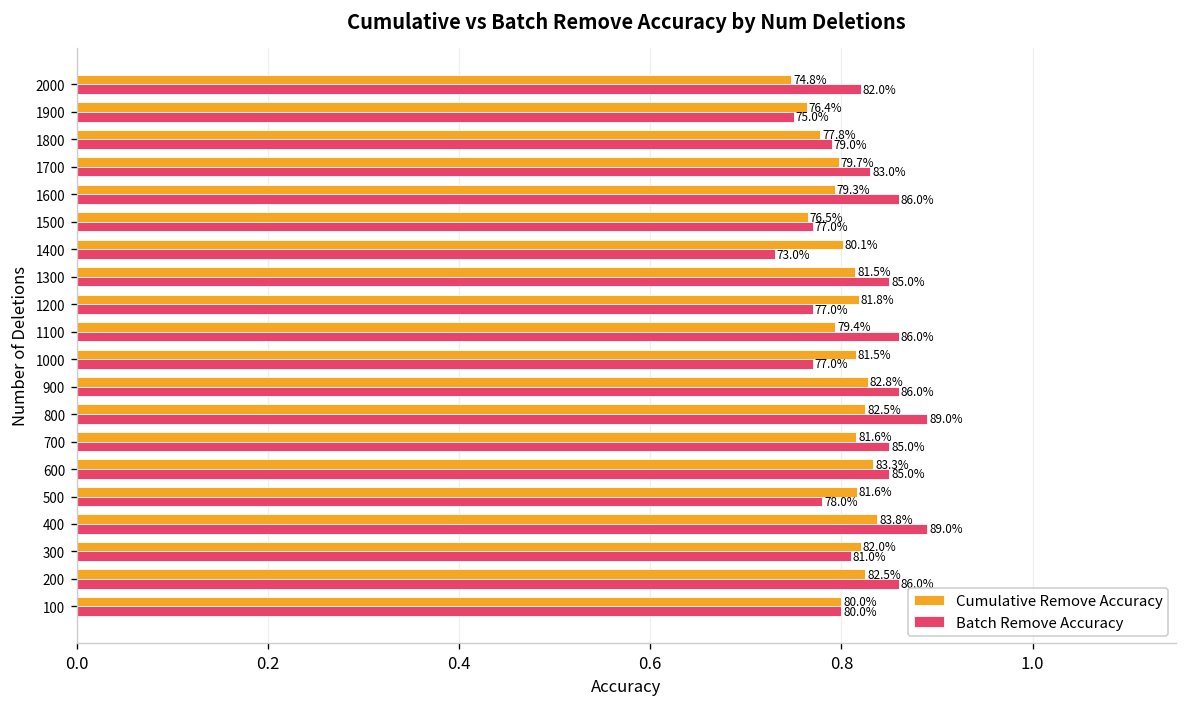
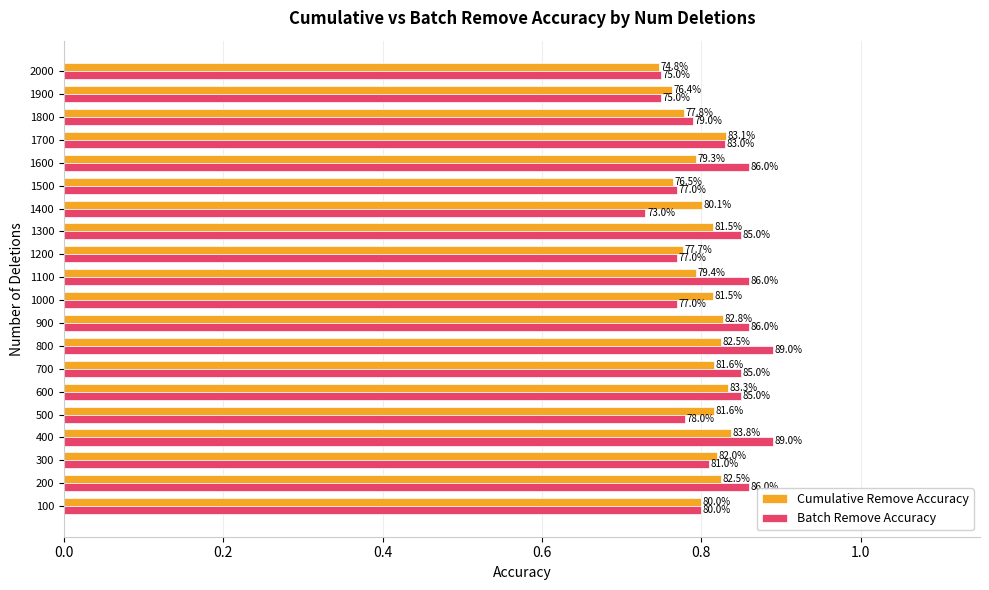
Batch Remove Accuracy, 2000: 82.0% -> 75.0%
Cumulative Remove Accuracy, 1700: 79.7% -> 83.1%
Cumulative Remove Accuracy, 1200: 81.8% -> 77.7%
